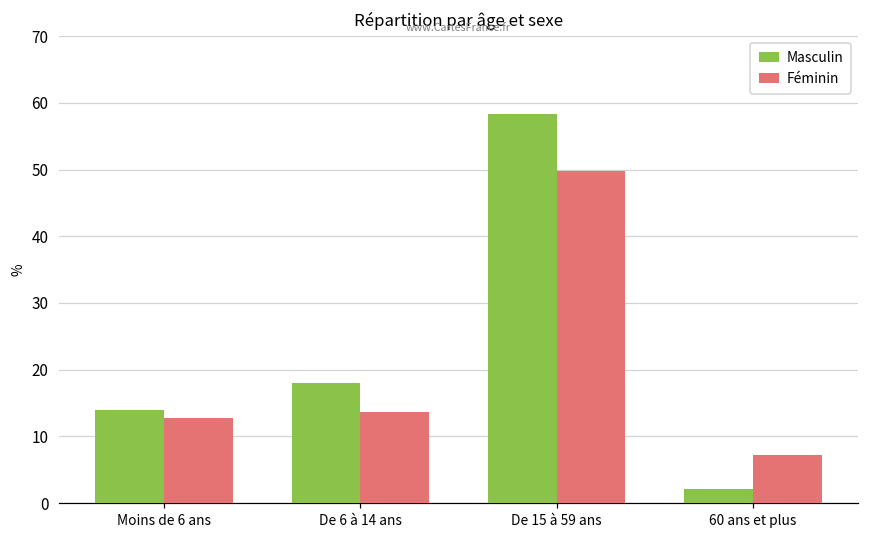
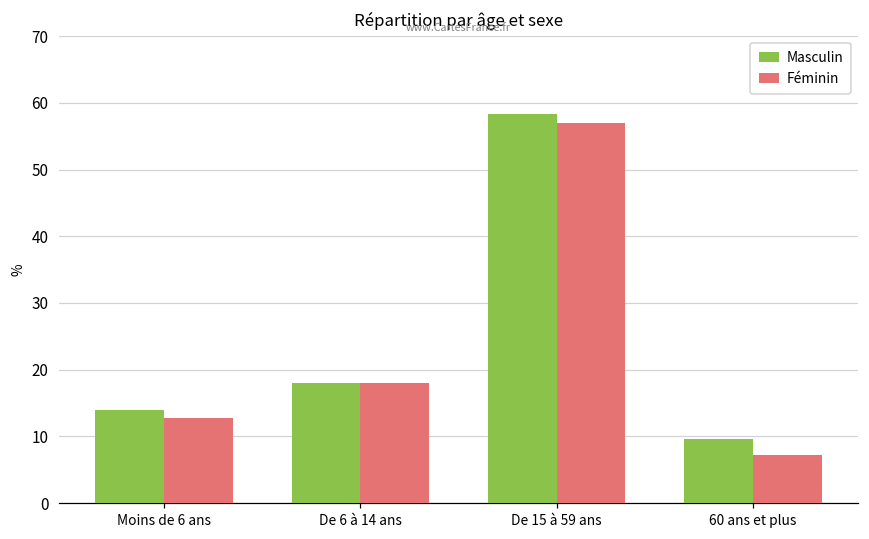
Féminin, De 6 à 14 ans: 14 -> 18
Féminin, De 15 à 59 ans: 50 -> 57
Masculin, 60 ans et plus: 2 -> 10
